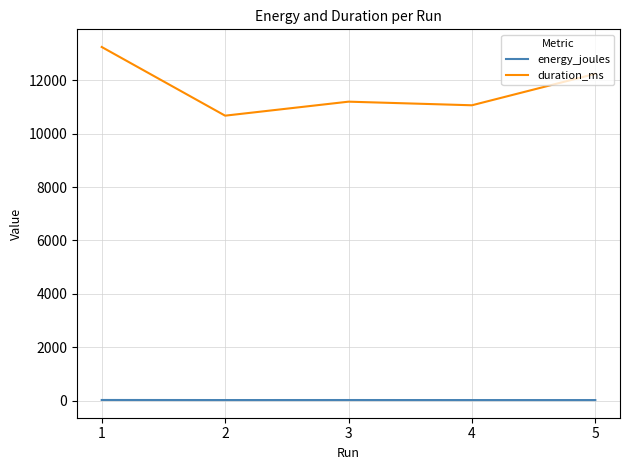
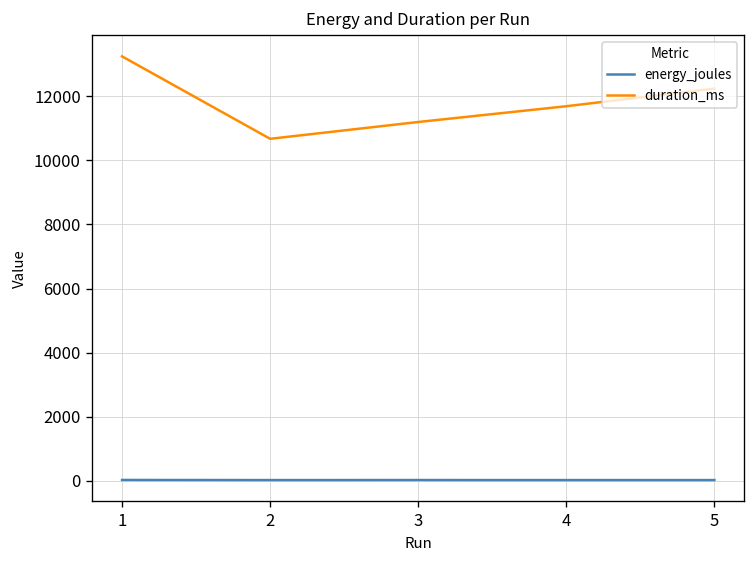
duration_ms, 4: 11100 -> 11700
